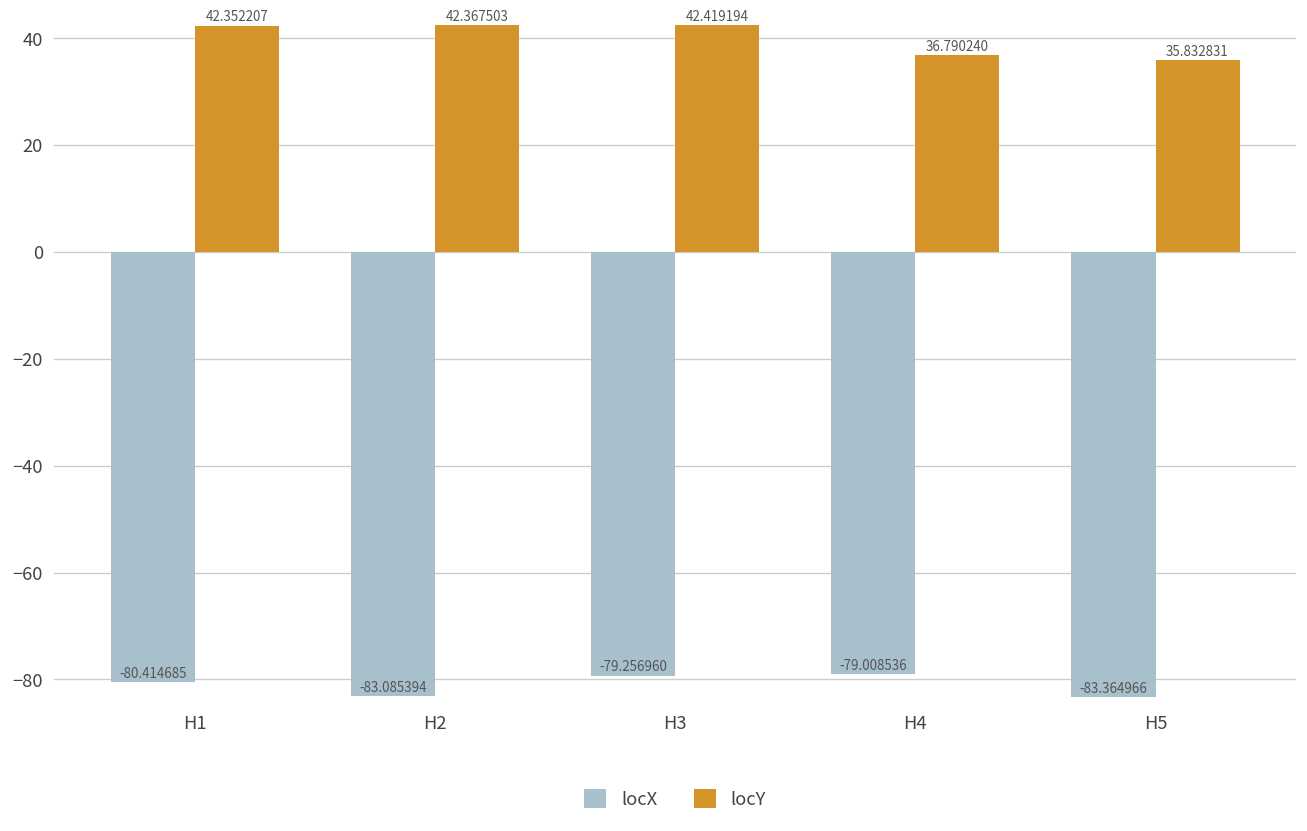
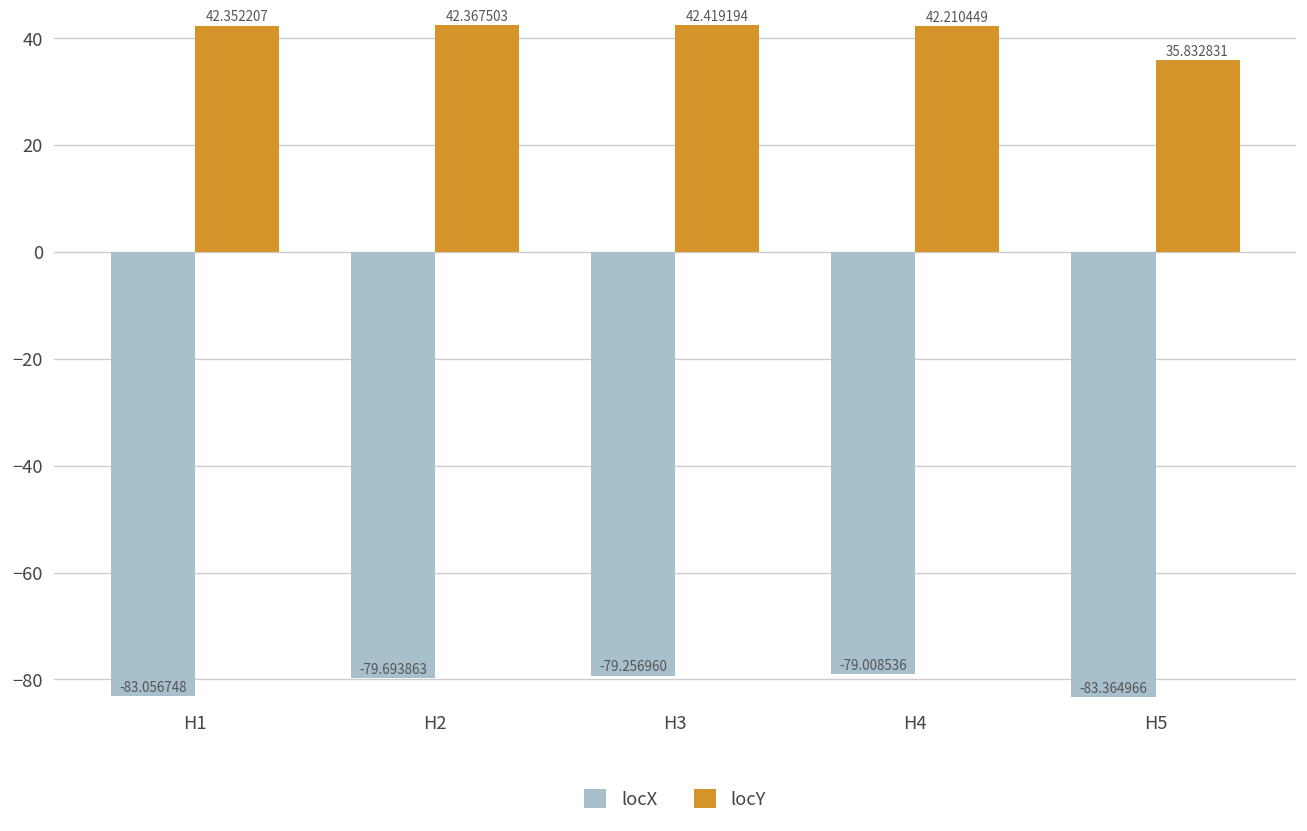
locX, H1: -80.414685 -> -83.056748
locX, H2: -83.085394 -> -79.693863
locY, H4: 36.790240 -> 42.210449
